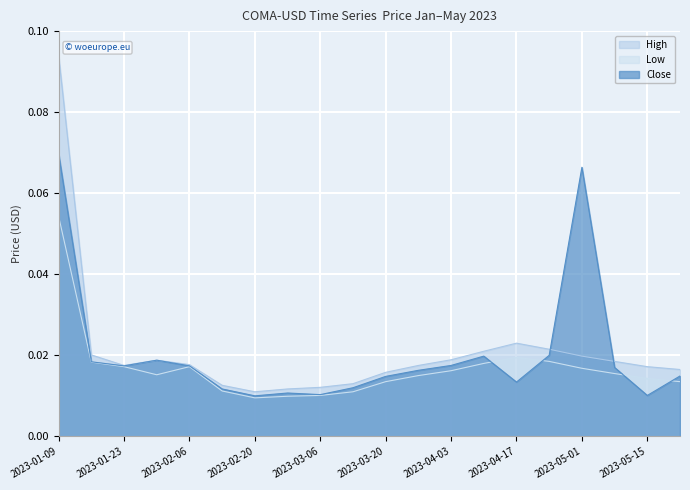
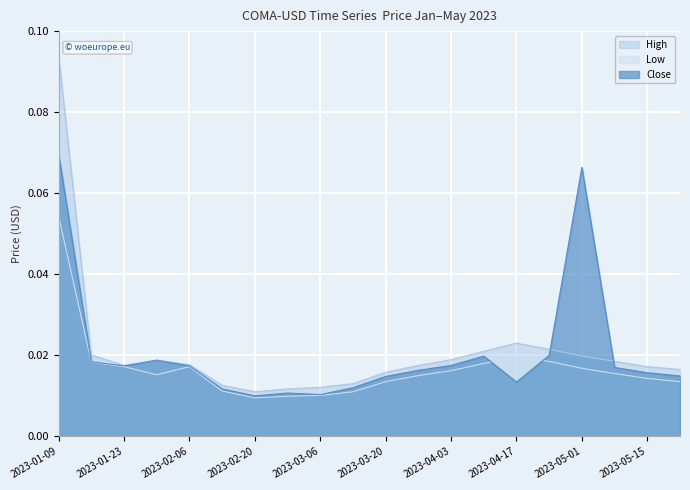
Close, 2023-05-15: 0.010 -> 0.016
